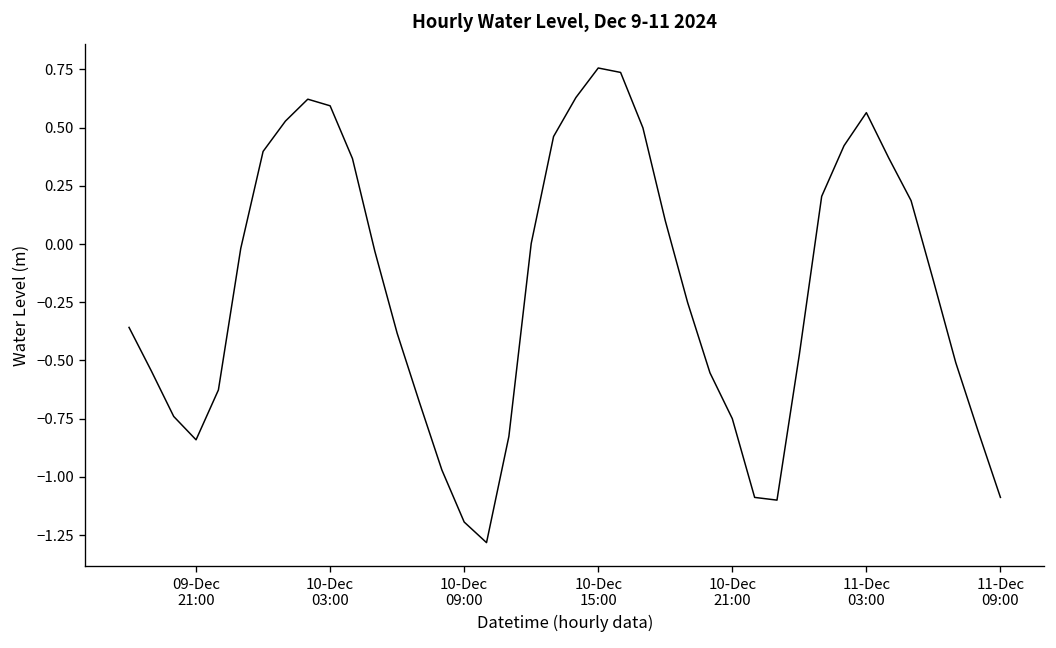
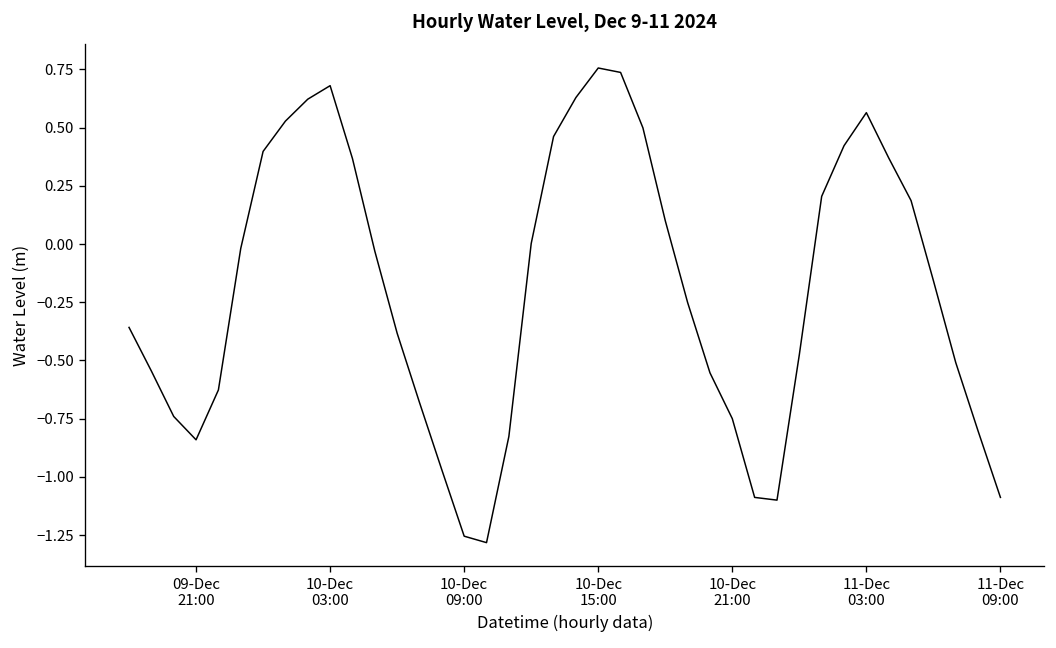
10-Dec 03:00: 0.59 -> 0.68
10-Dec 09:00: -1.19 -> -1.25
